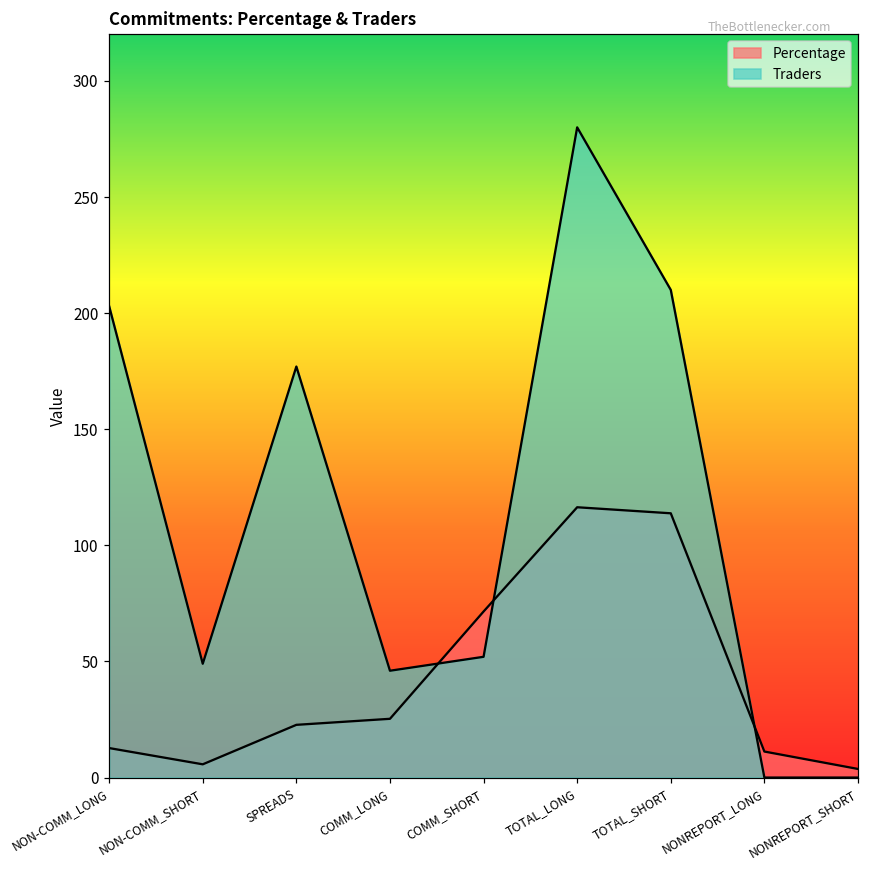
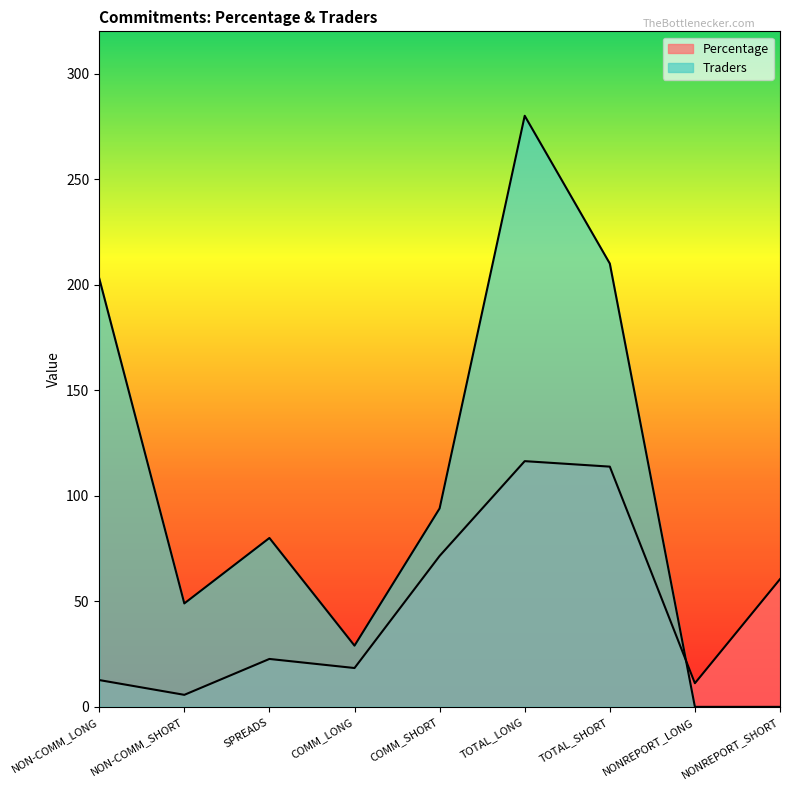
Traders, SPREADS: 177 -> 80
Percentage, COMM_LONG: 25 -> 18
Traders, COMM_LONG: 46 -> 29
Traders, COMM_SHORT: 52 -> 94
Percentage, NONREPORT_SHORT: 4 -> 61
